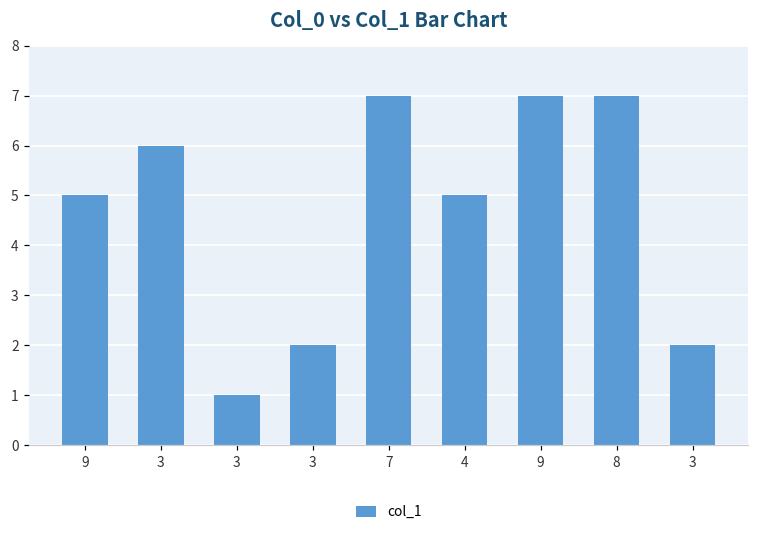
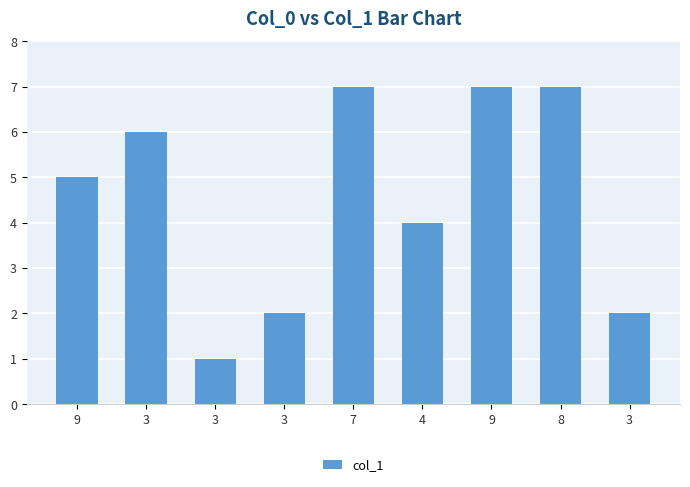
4: 5 -> 4
